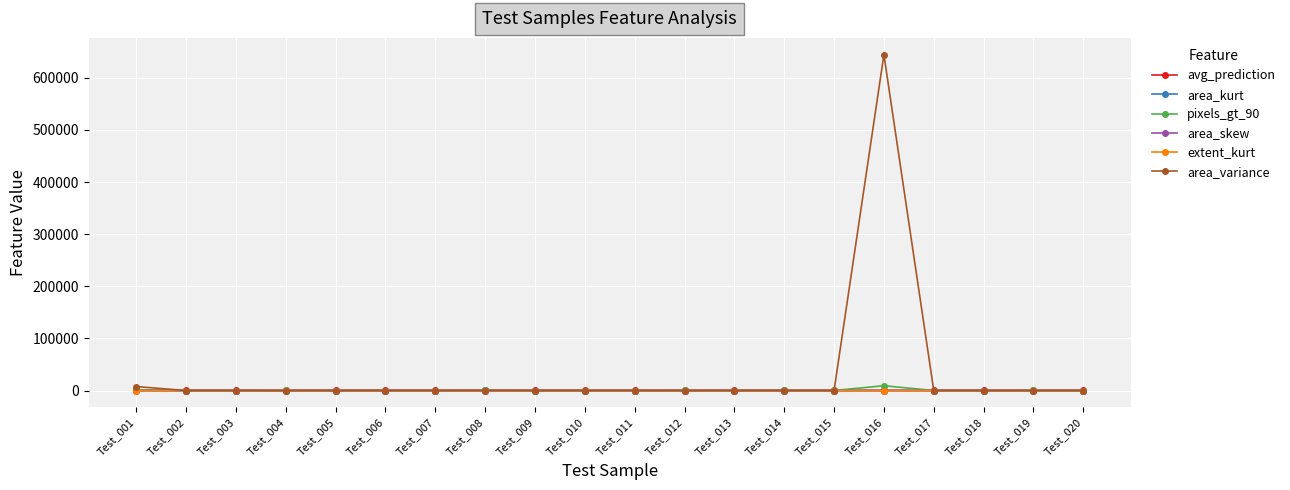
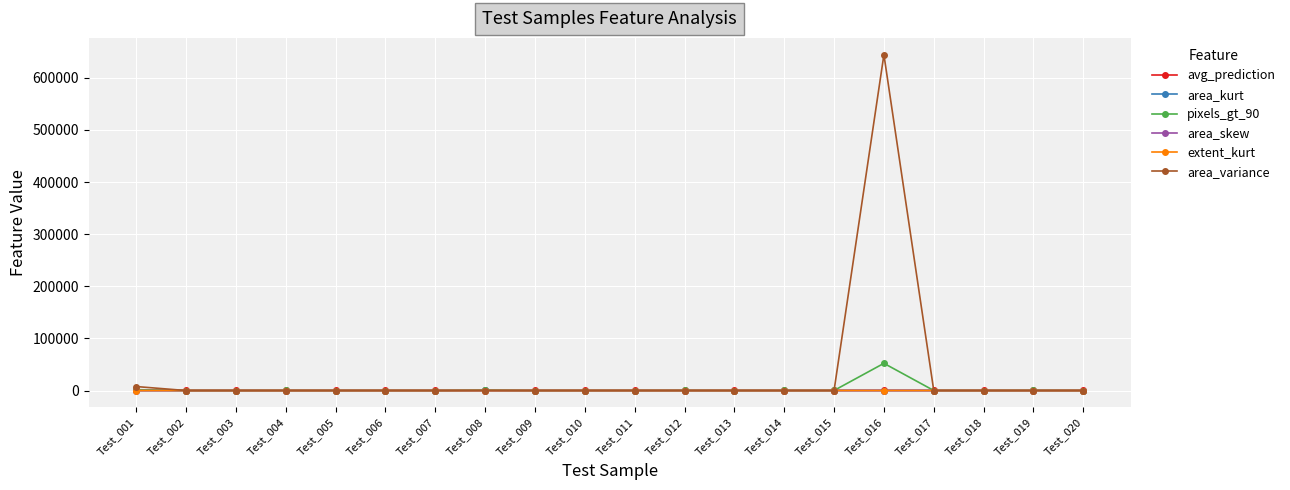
pixels_gt_90, Test_016: 10000 -> 50000
